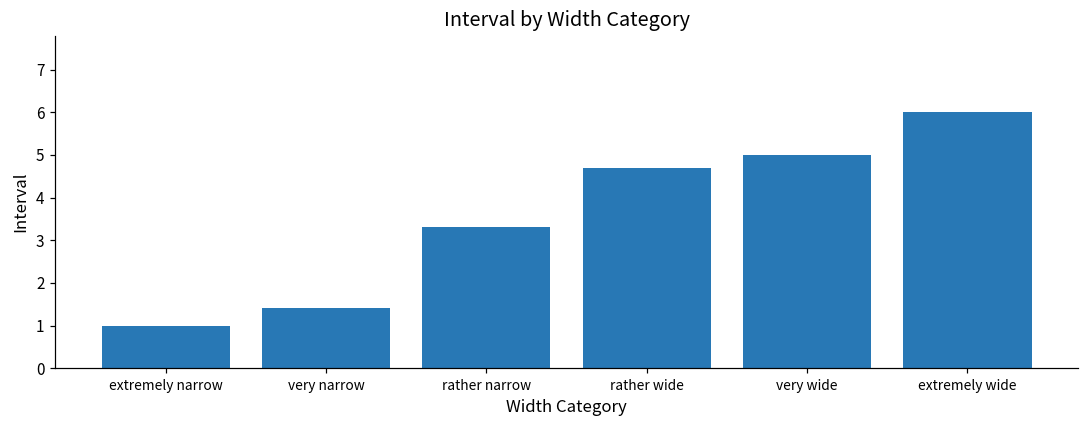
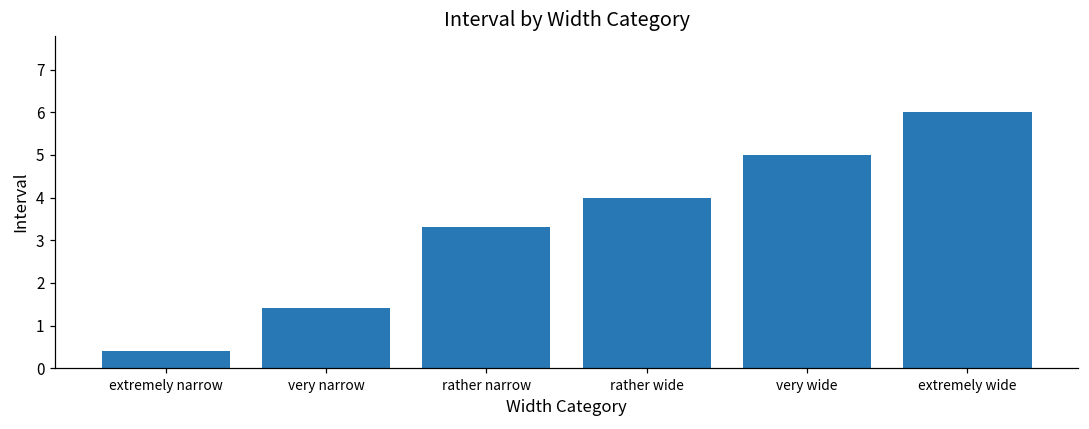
extremely narrow: 1.0 -> 0.4
rather wide: 4.7 -> 4.0
